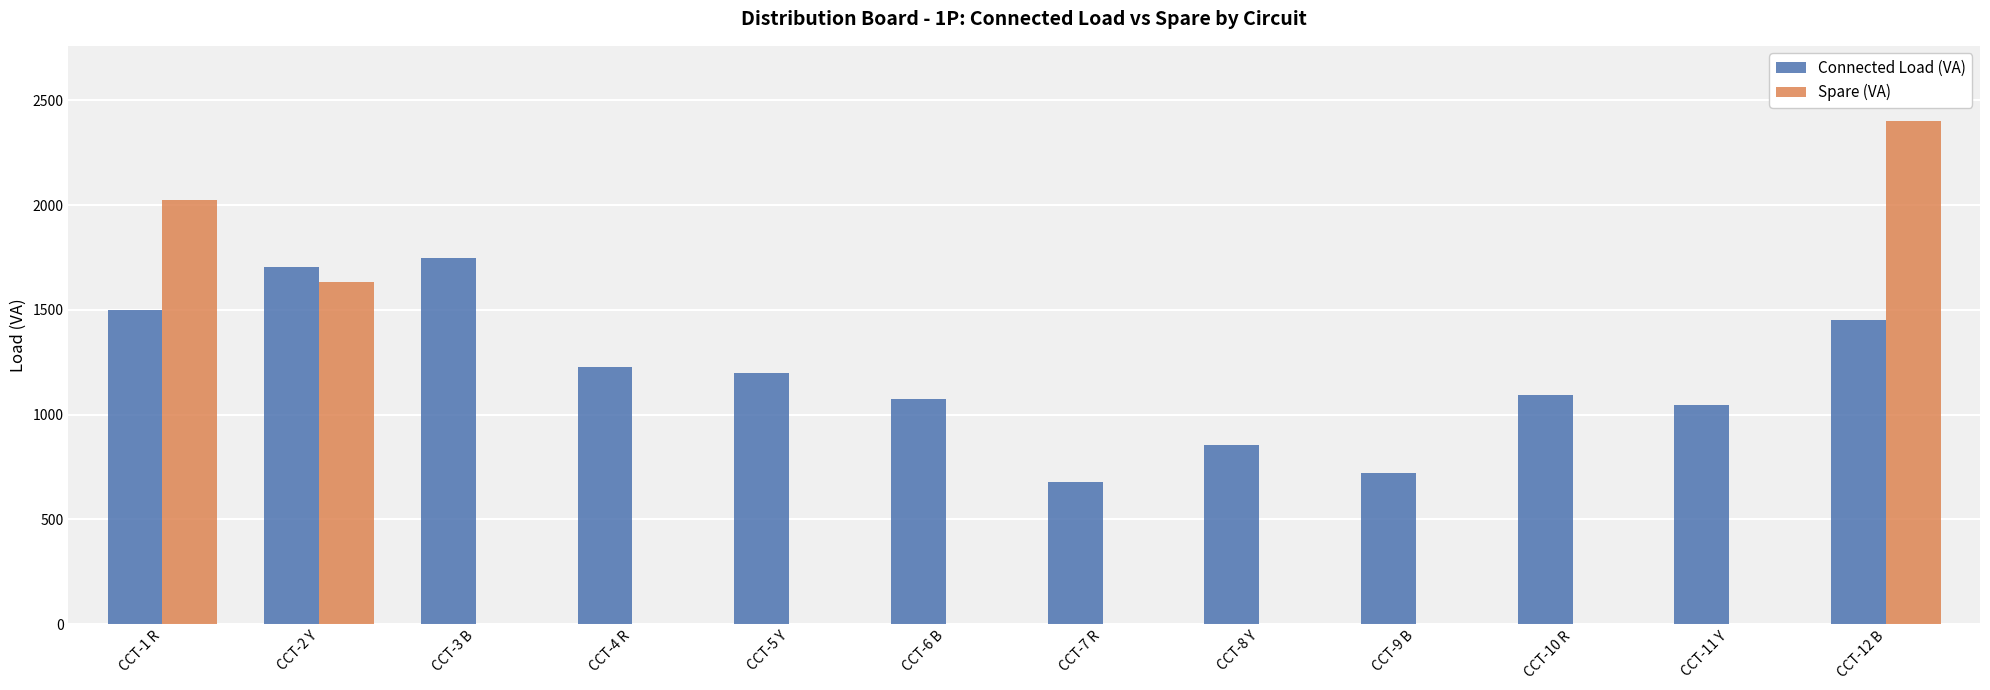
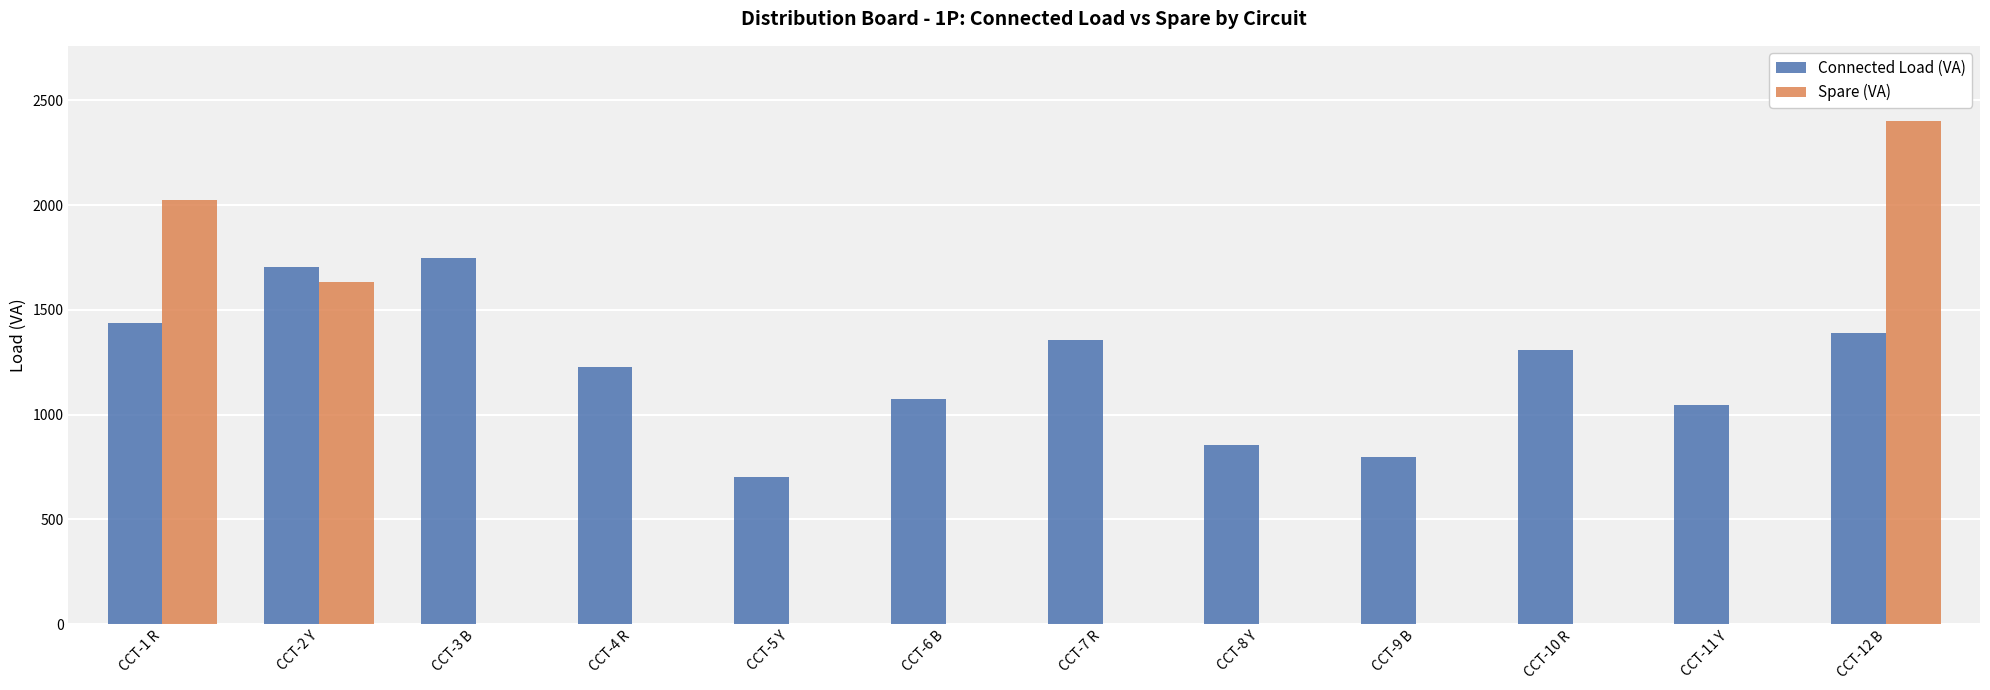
Connected Load (VA), CCT-1 R: 1500 -> 1440
Connected Load (VA), CCT-5 Y: 1200 -> 700
Connected Load (VA), CCT-7 R: 680 -> 1350
Connected Load (VA), CCT-9 B: 720 -> 800
Connected Load (VA), CCT-10 R: 1090 -> 1310
Connected Load (VA), CCT-12 B: 1450 -> 1390
